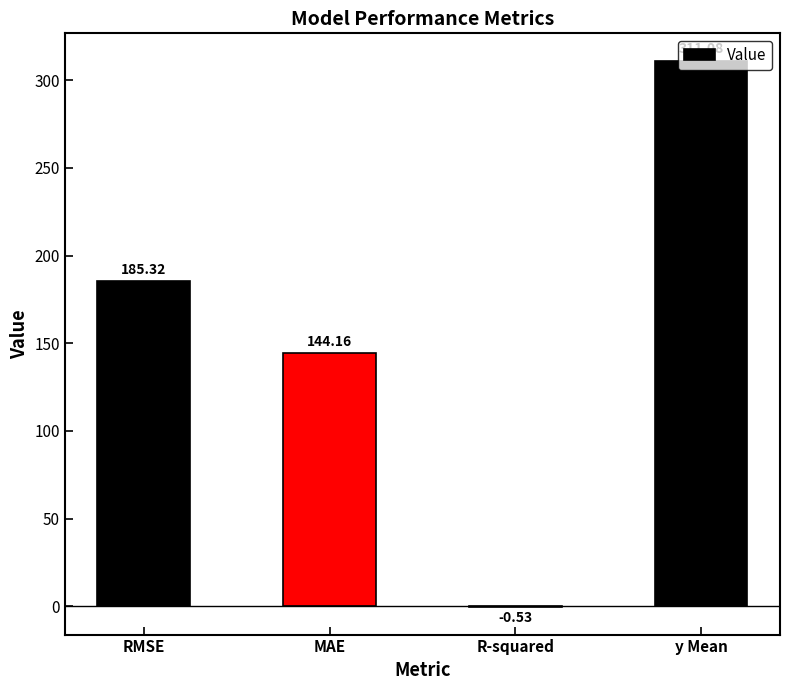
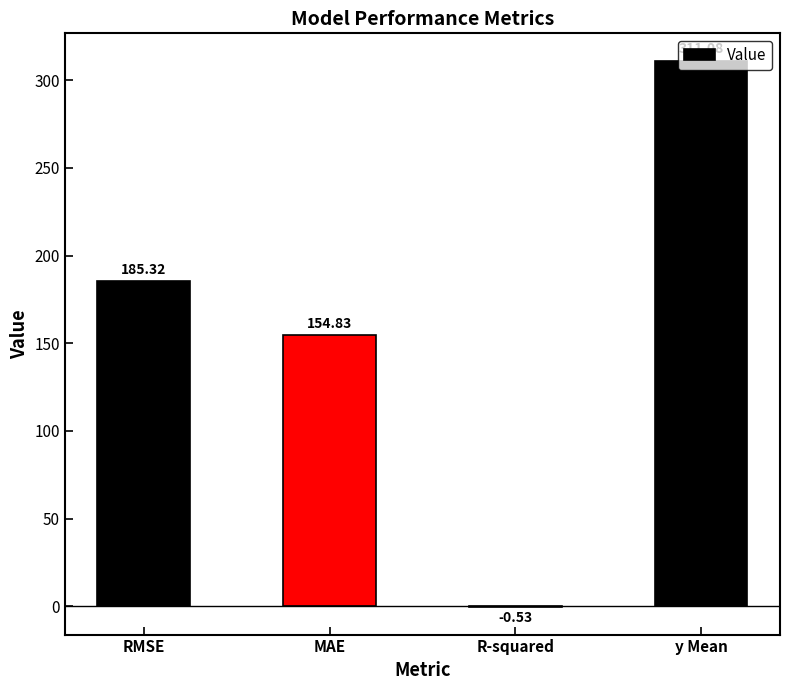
MAE: 144.16 -> 154.83
